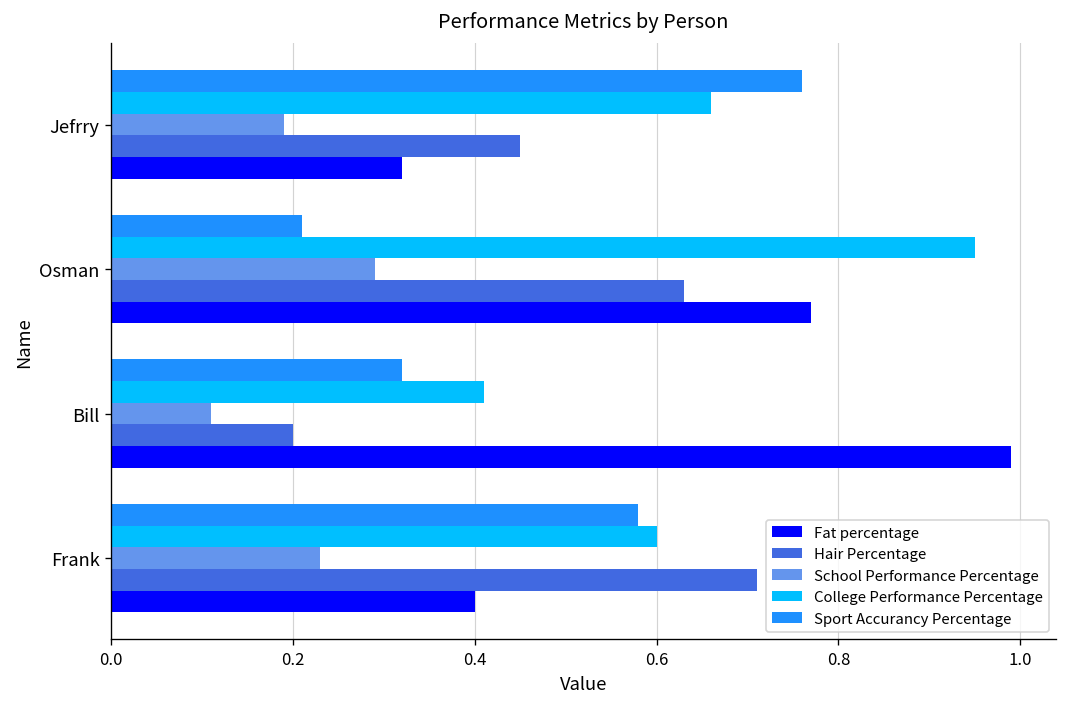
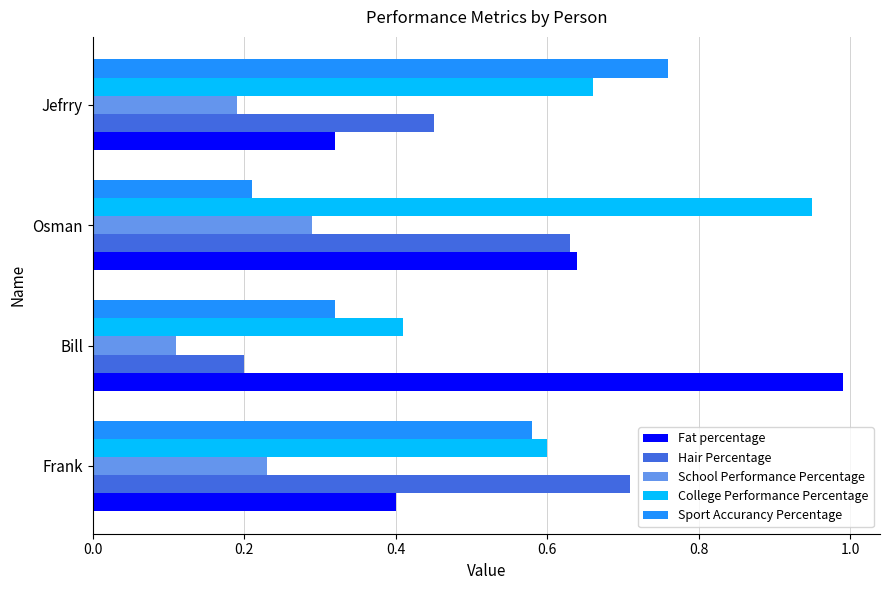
Fat percentage, Osman: 0.77 -> 0.64
